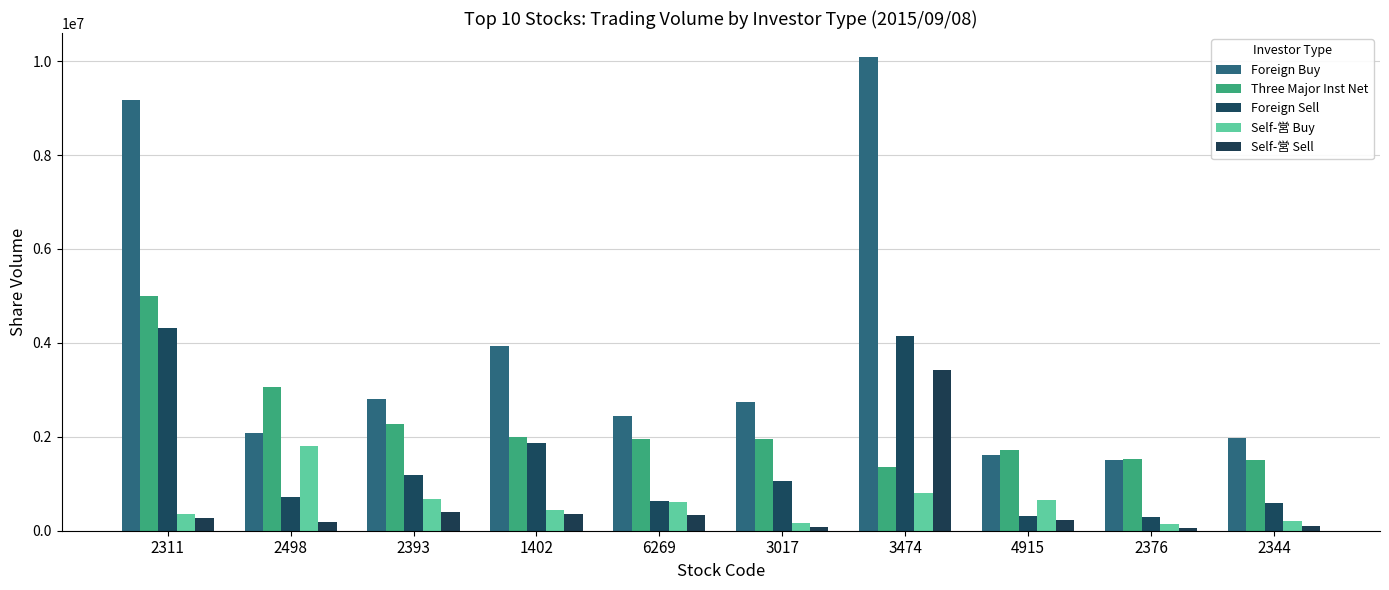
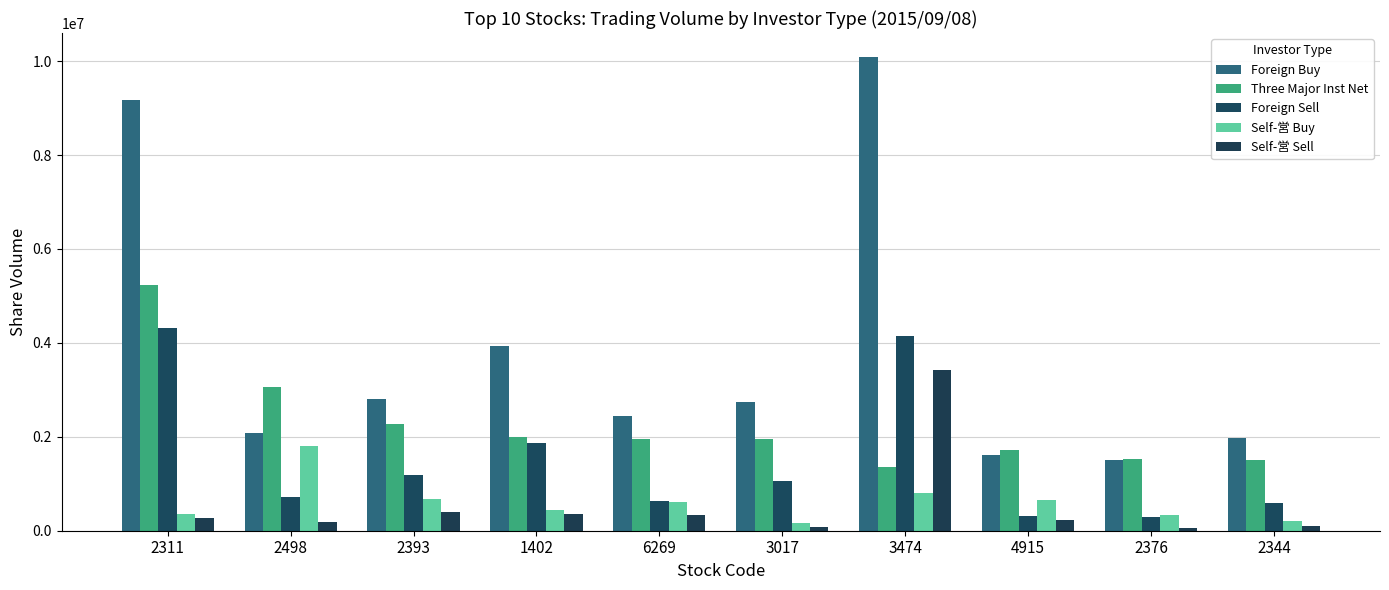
Three Major Inst Net, 2311: 5000000 -> 5200000
Self-営 Buy, 2376: 100000 -> 300000
